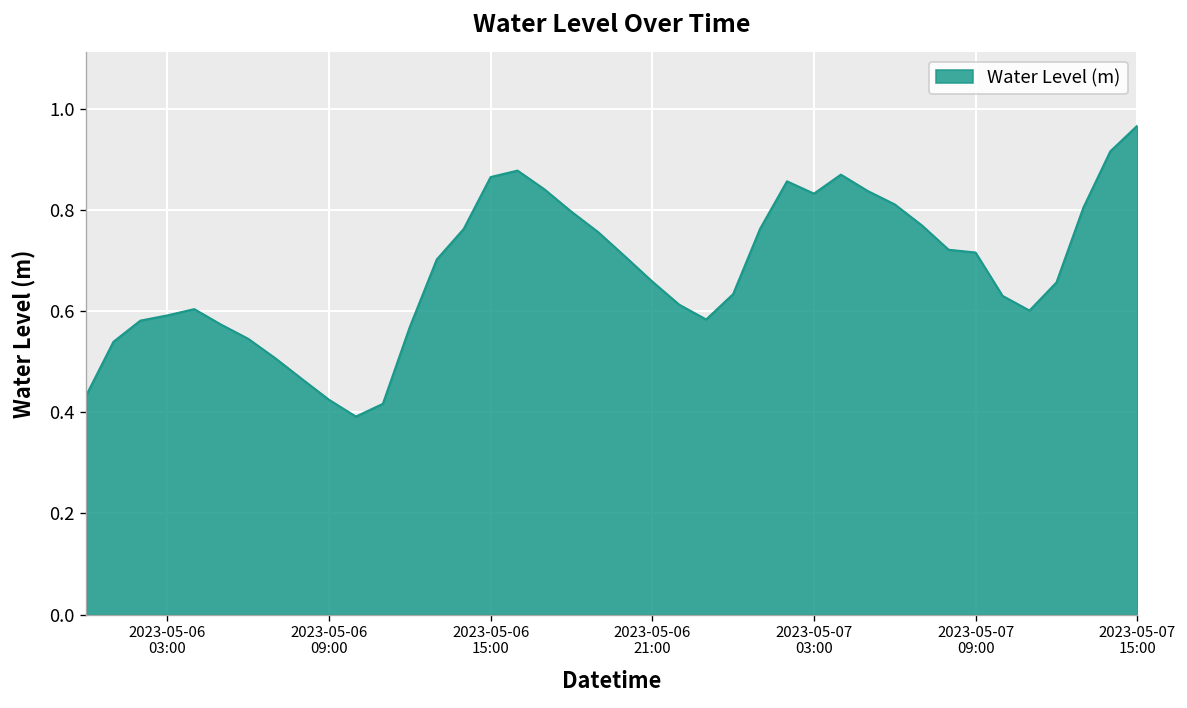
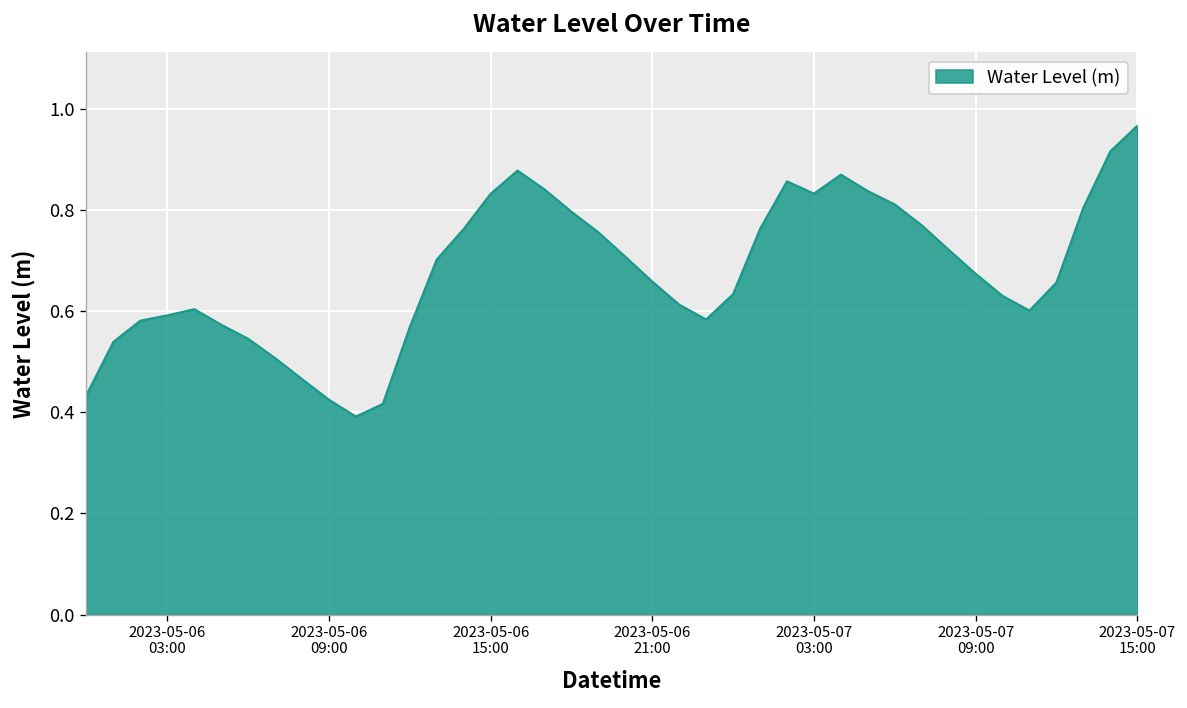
2023-05-06 15:00: 0.87 -> 0.83
2023-05-07 09:00: 0.72 -> 0.67
